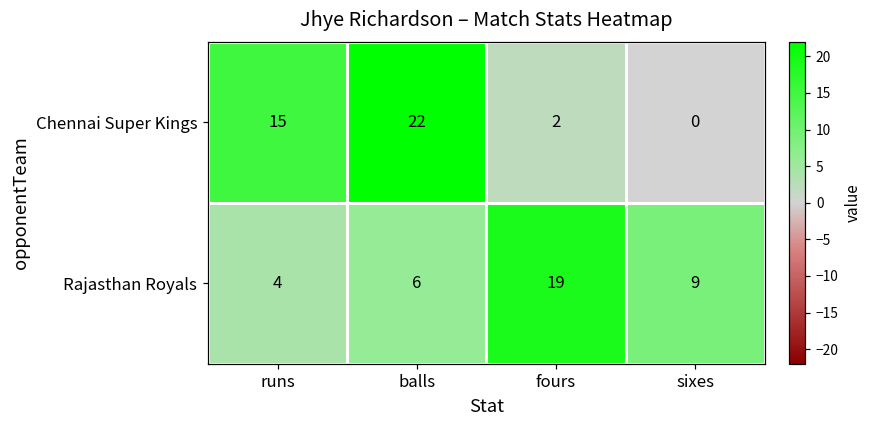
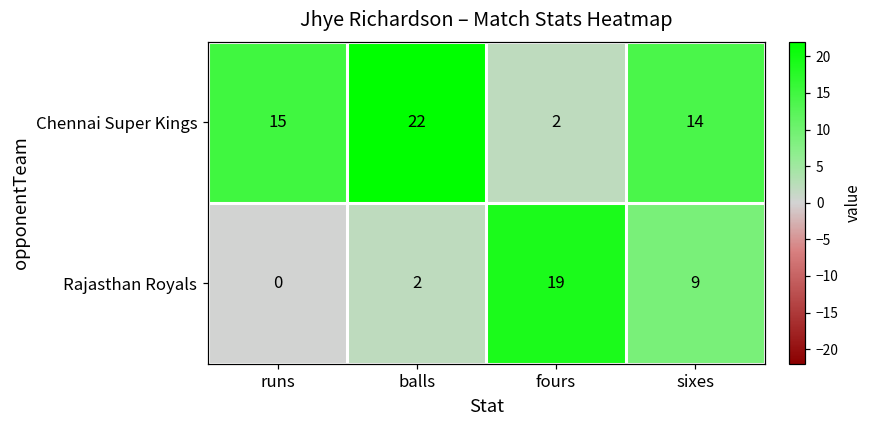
Chennai Super Kings, sixes: 0 -> 14
Rajasthan Royals, runs: 4 -> 0
Rajasthan Royals, balls: 6 -> 2
